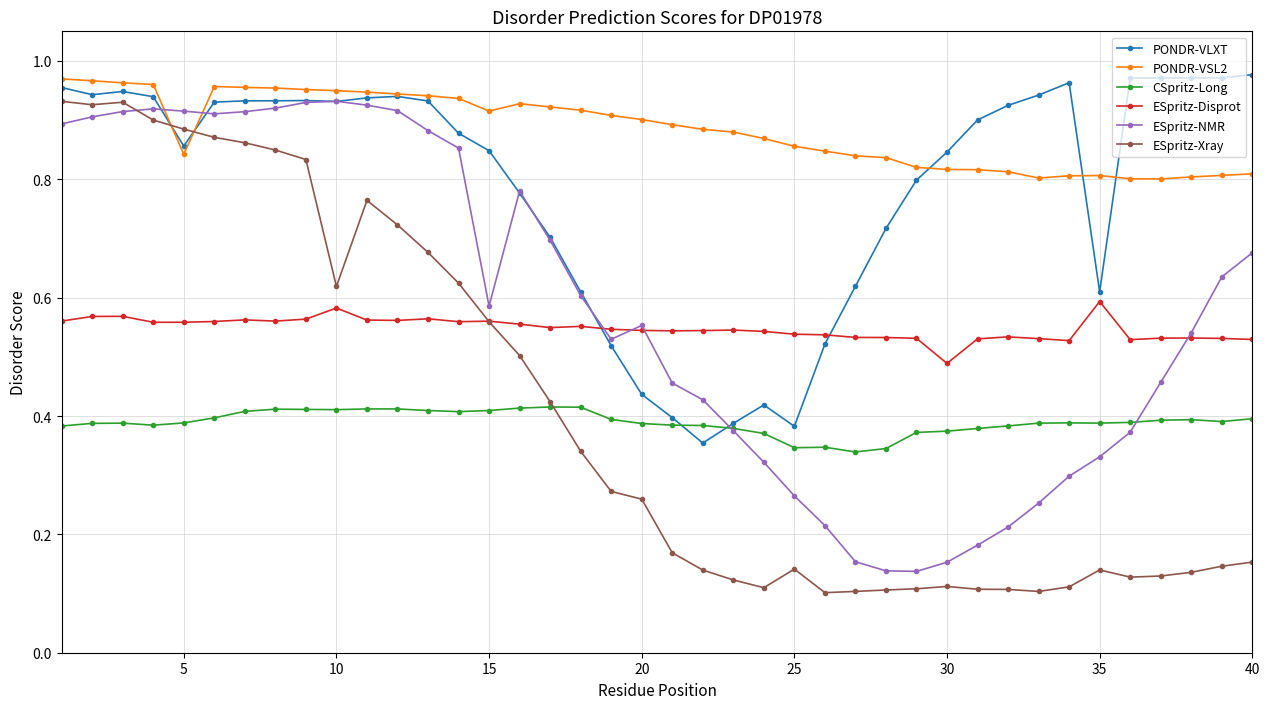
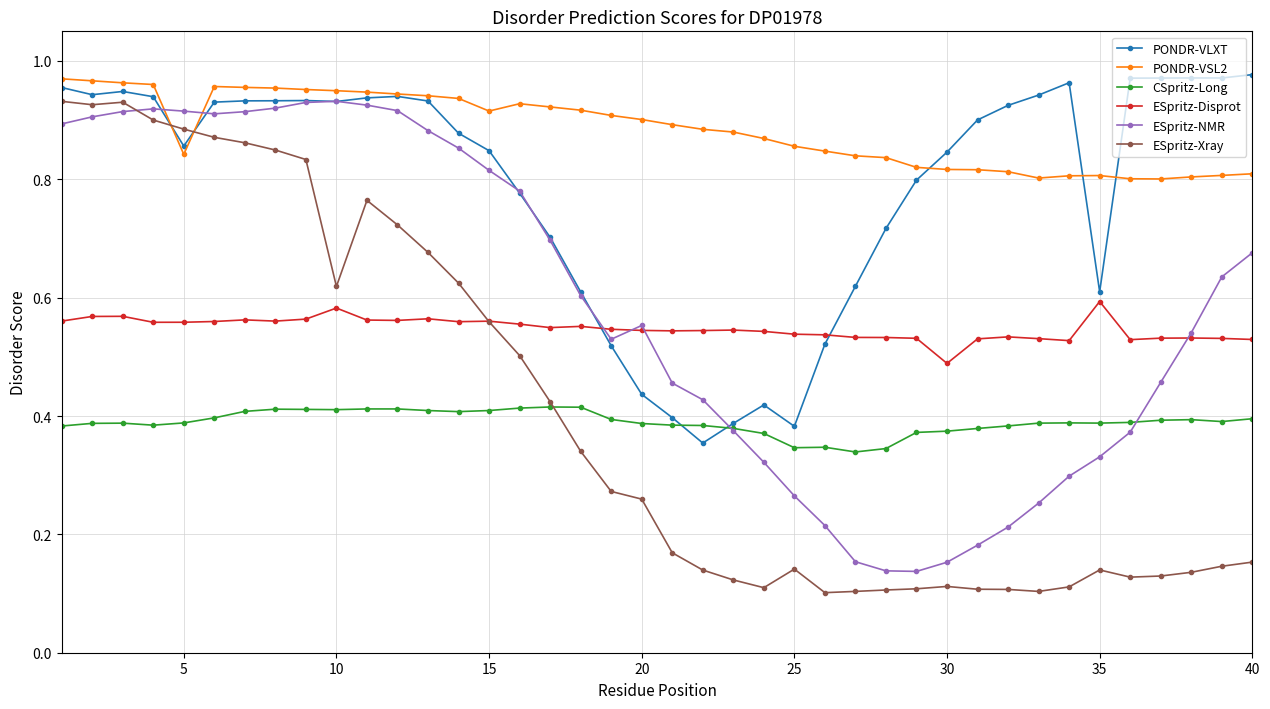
ESpritz-NMR, 15: 0.59 -> 0.82
